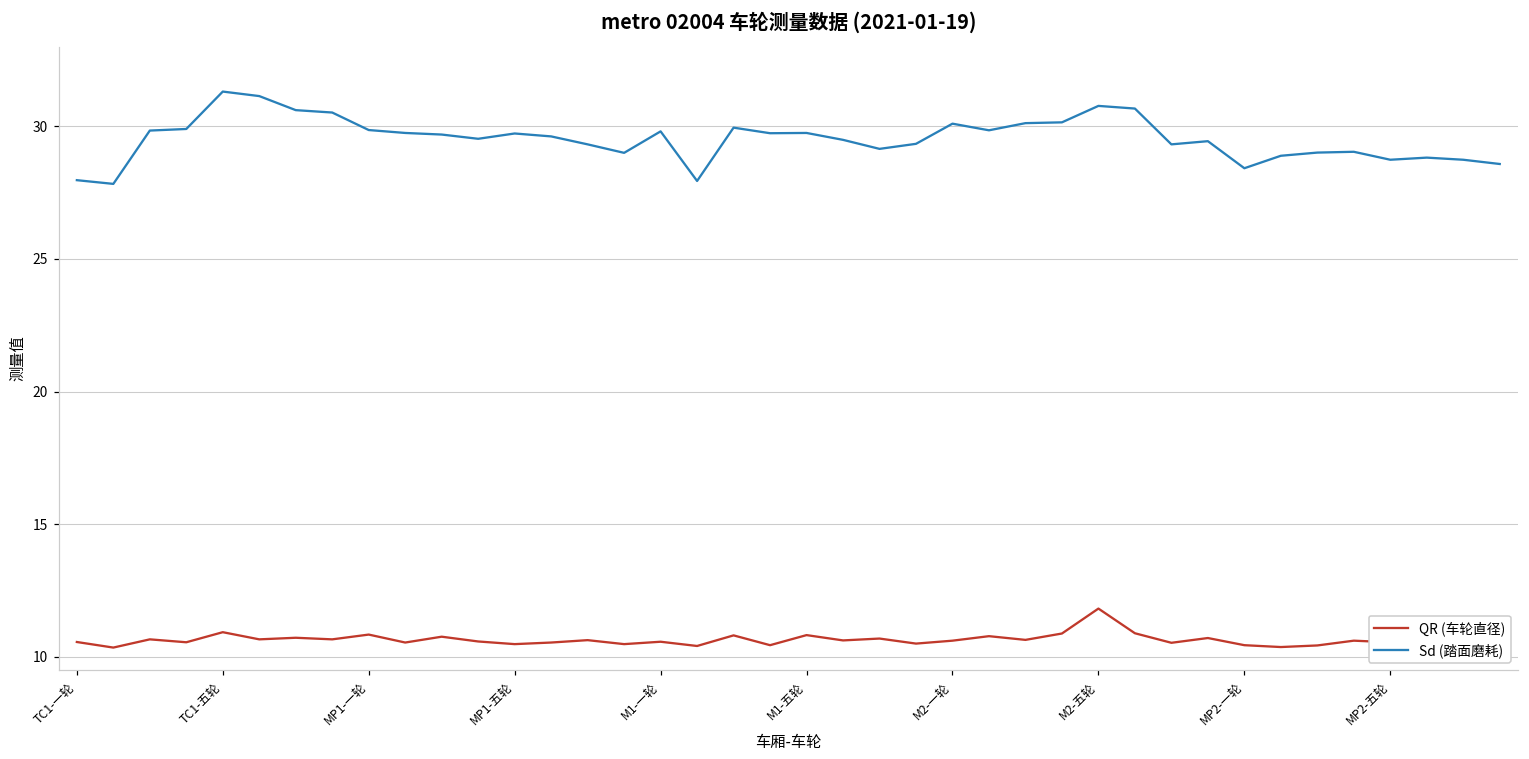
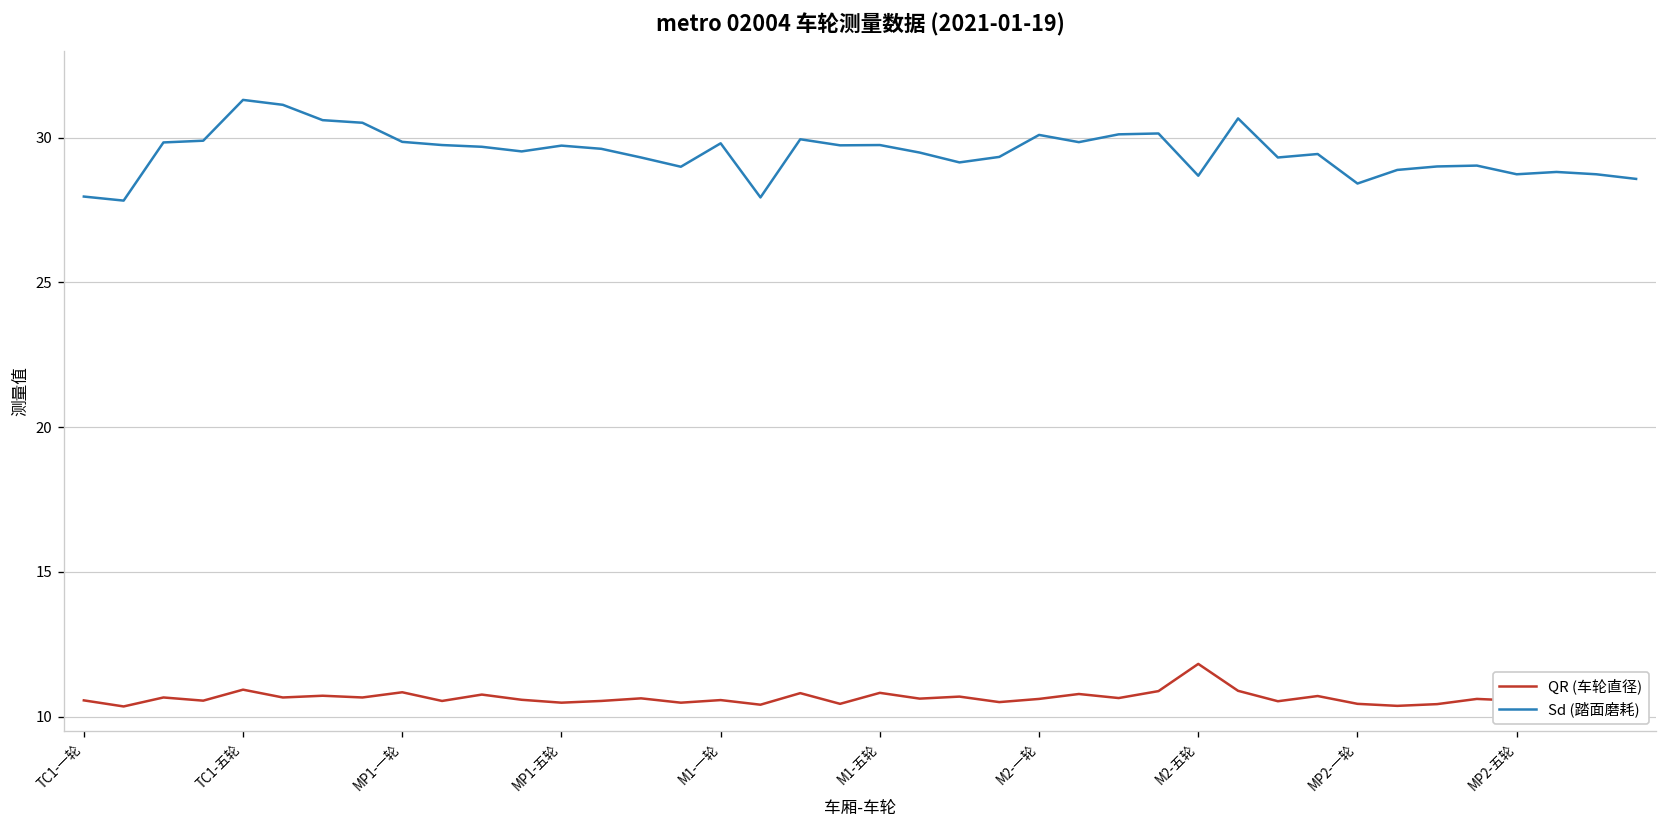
Sd (踏面磨耗), M2-五轮: 30.8 -> 28.7
